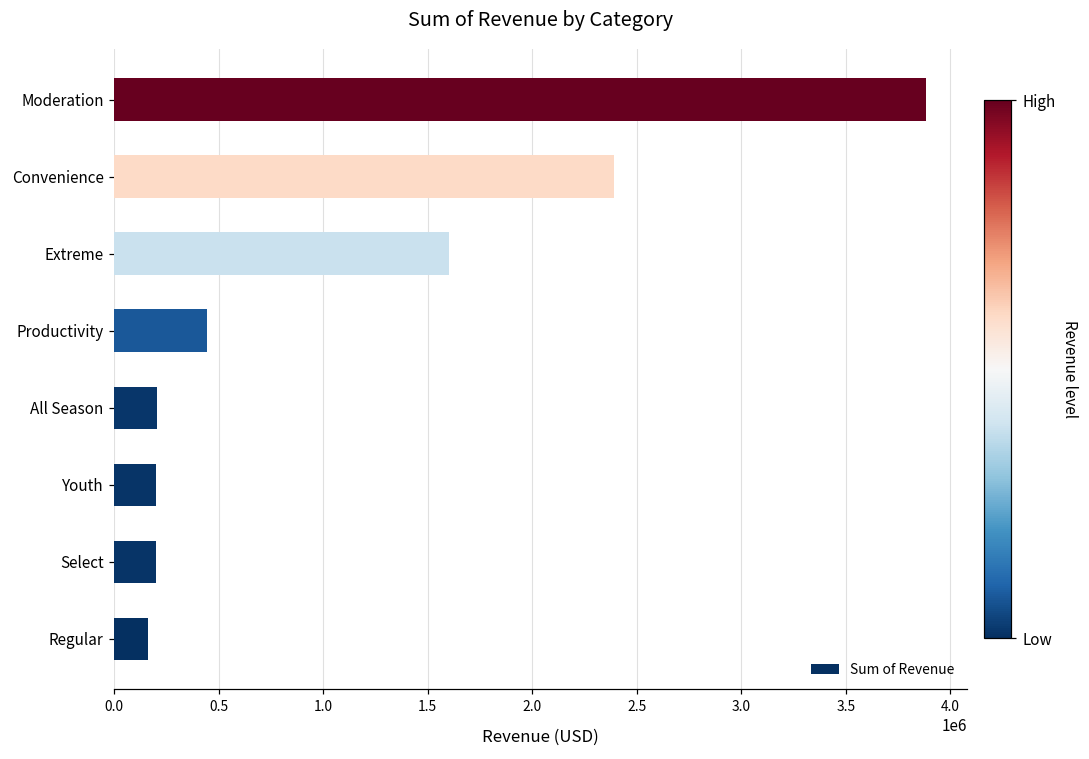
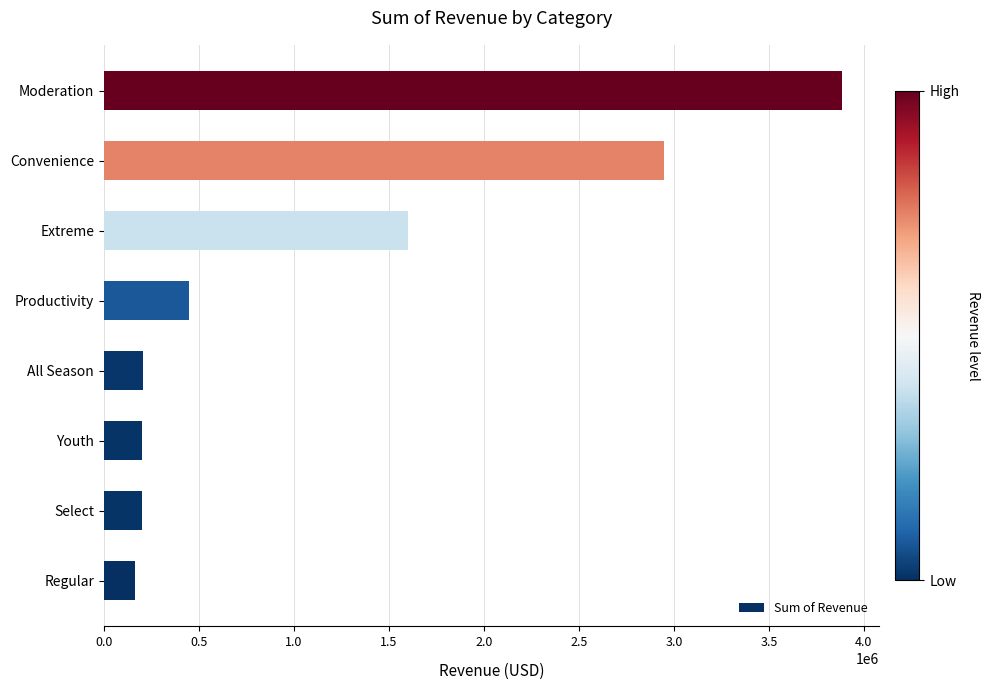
Convenience: 2390000 -> 2950000
